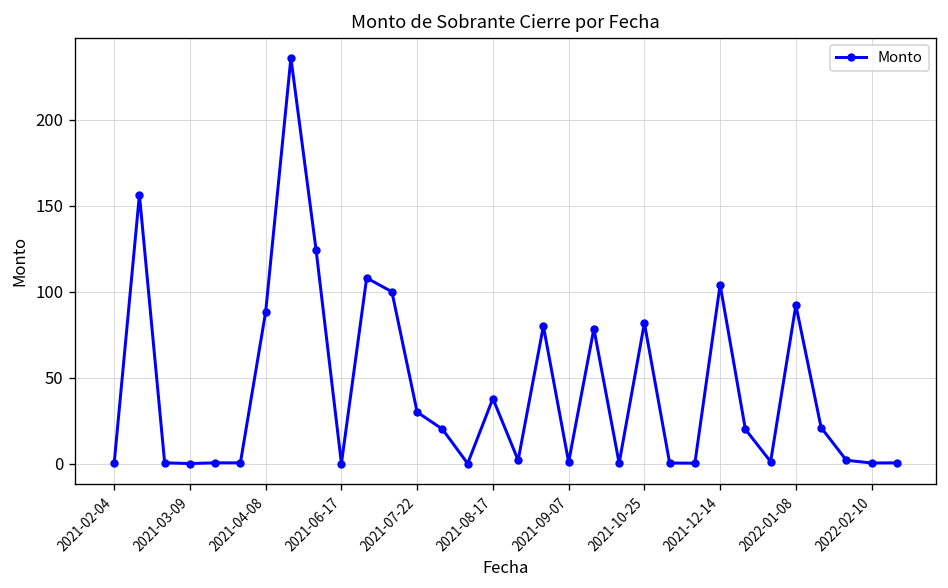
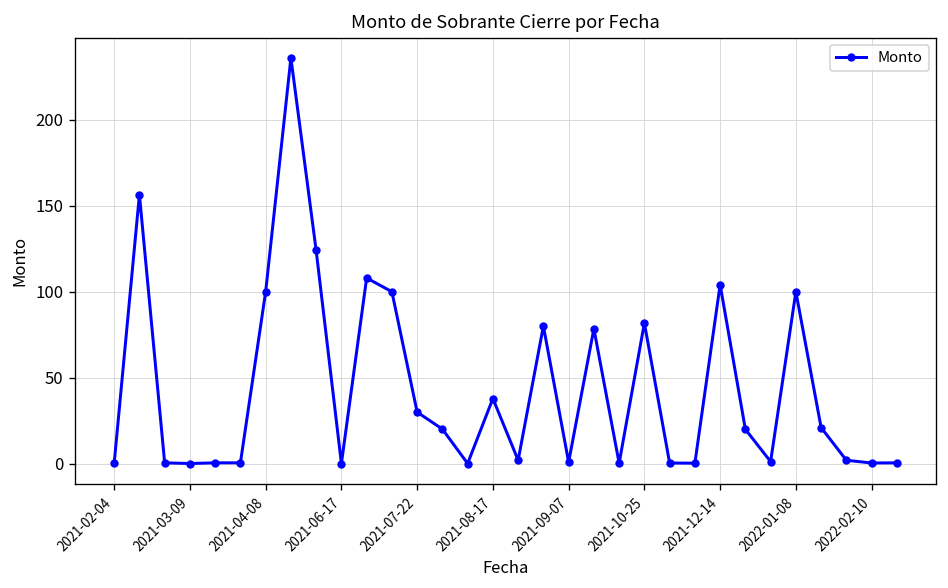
2021-04-08: 88 -> 100
2022-01-08: 92 -> 100
